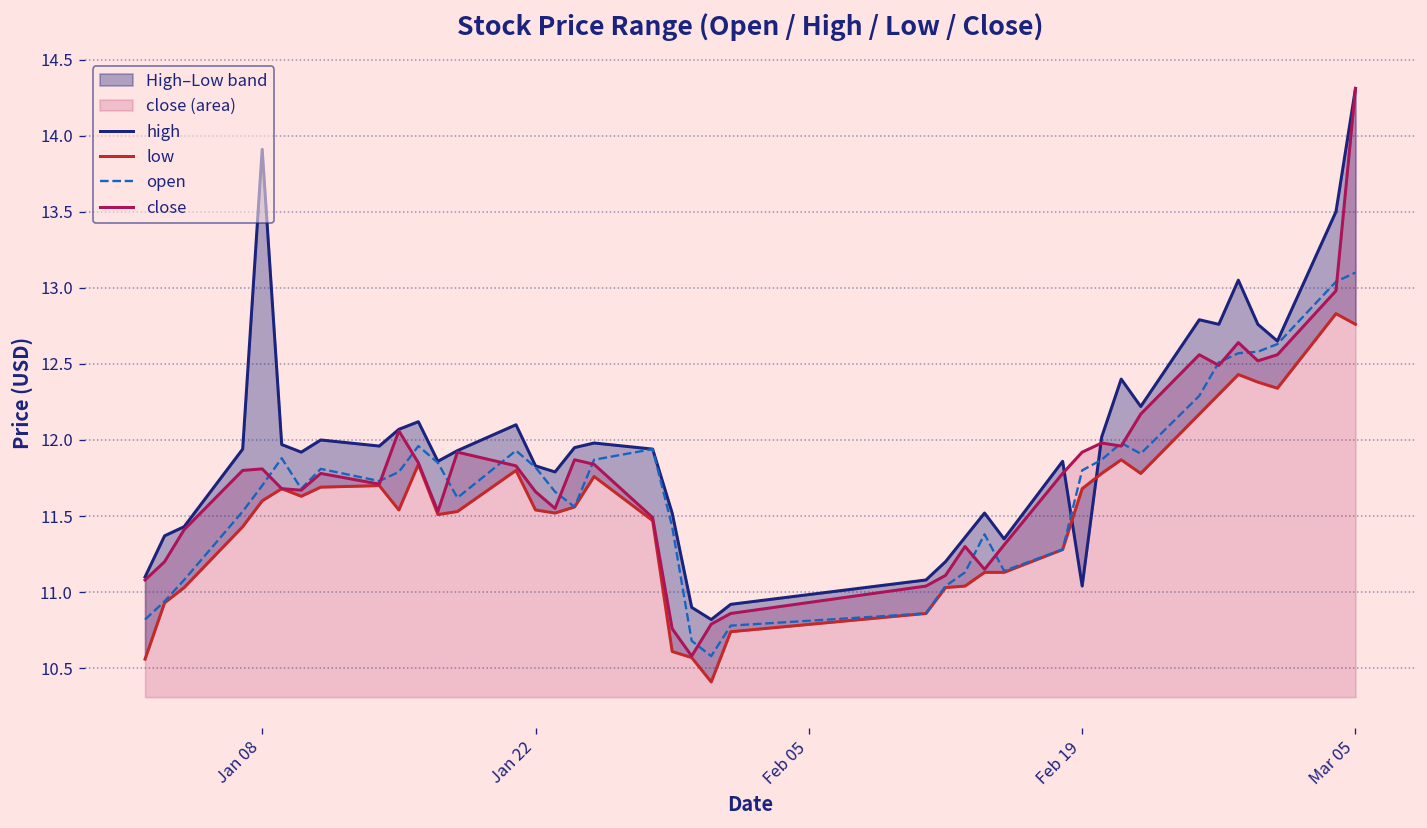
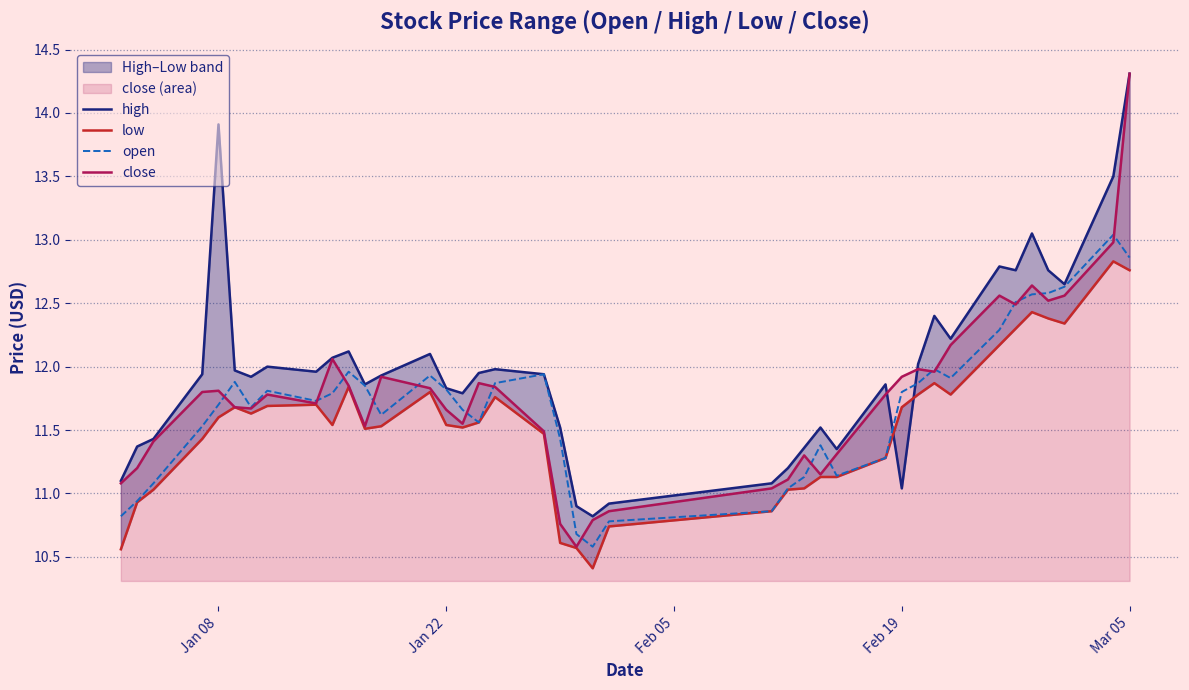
open, Mar 05: 13.10 -> 12.86
